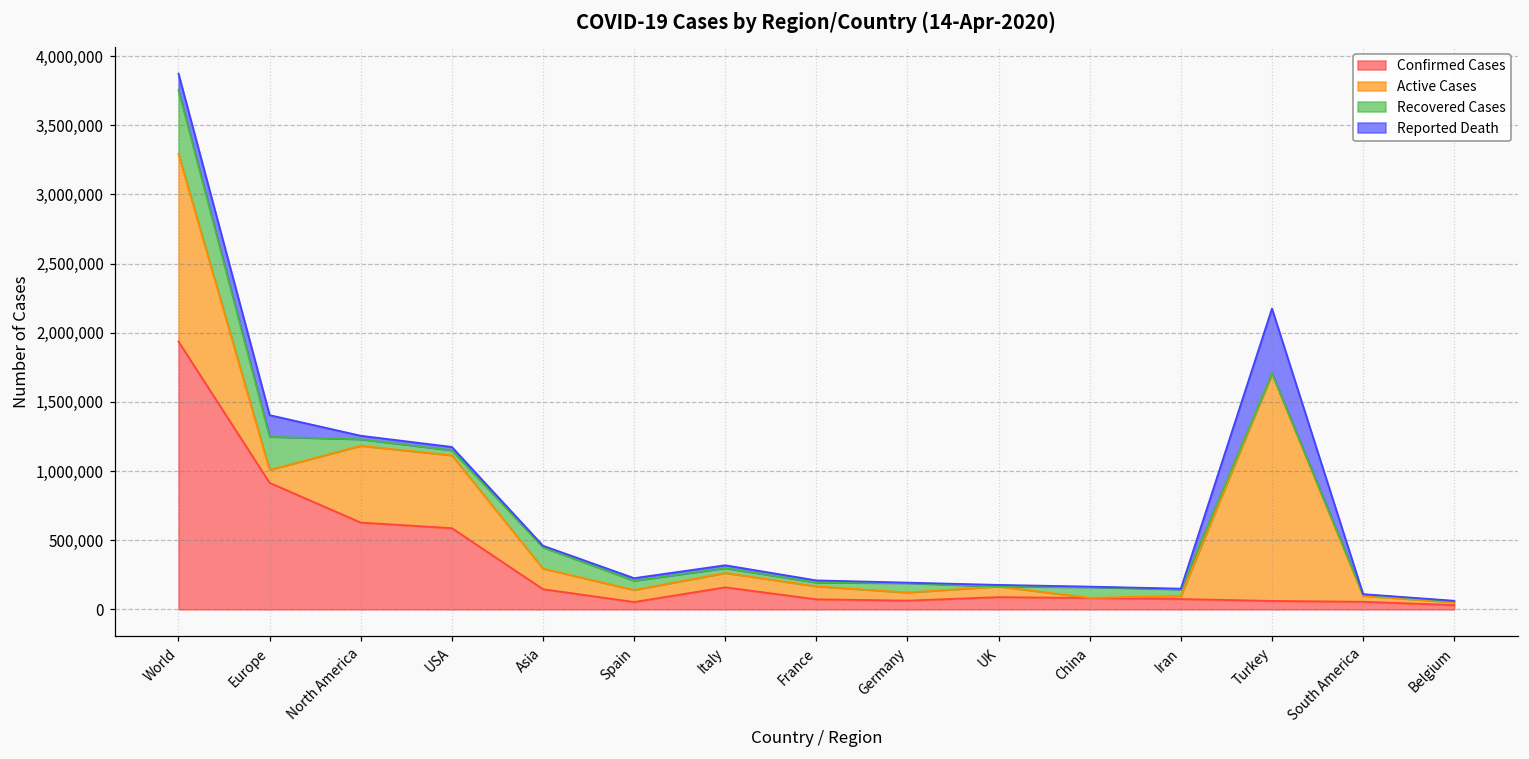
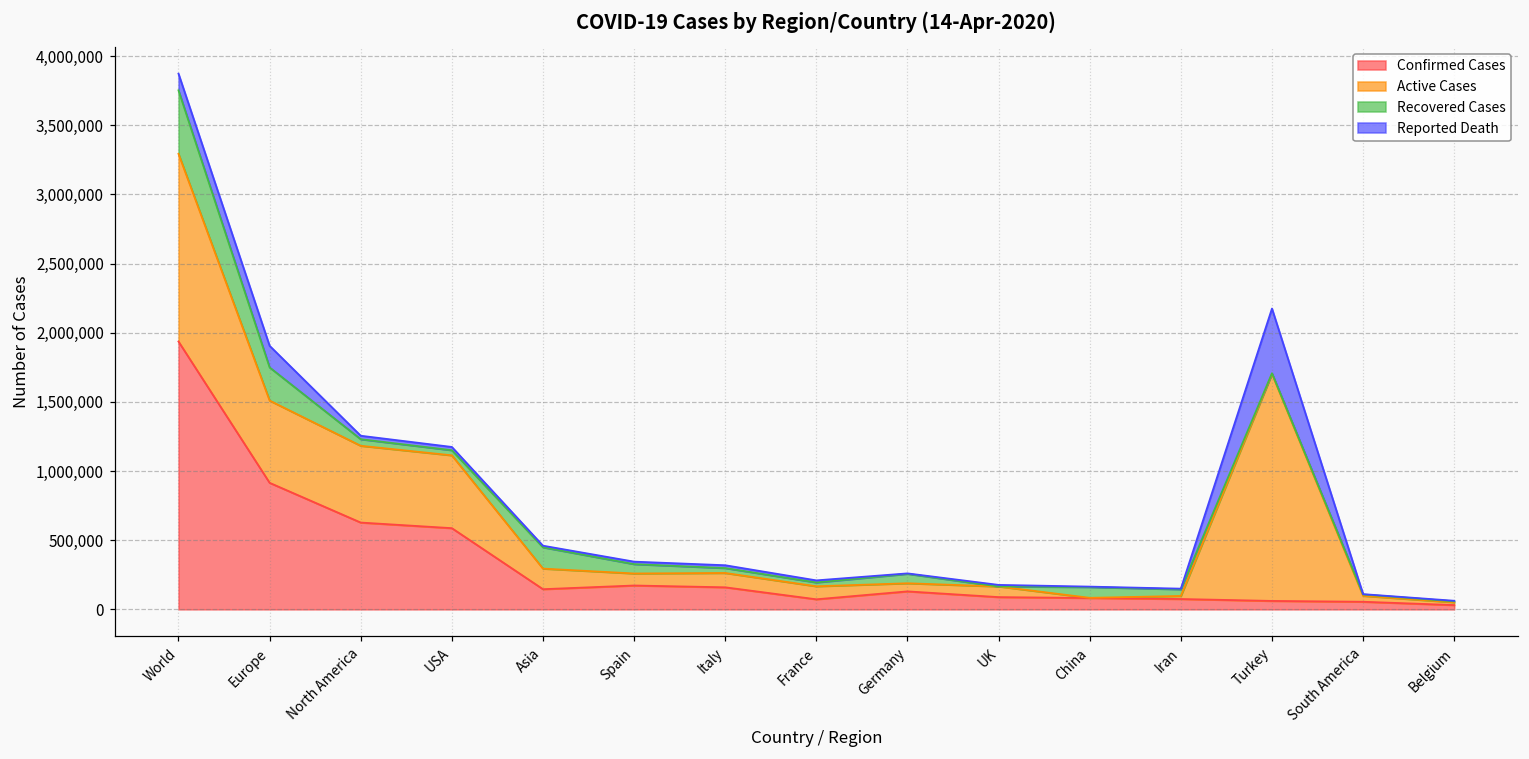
Active Cases, Europe: 90,000 -> 590,000
Confirmed Cases, Spain: 50,000 -> 170,000
Confirmed Cases, Germany: 60,000 -> 130,000
